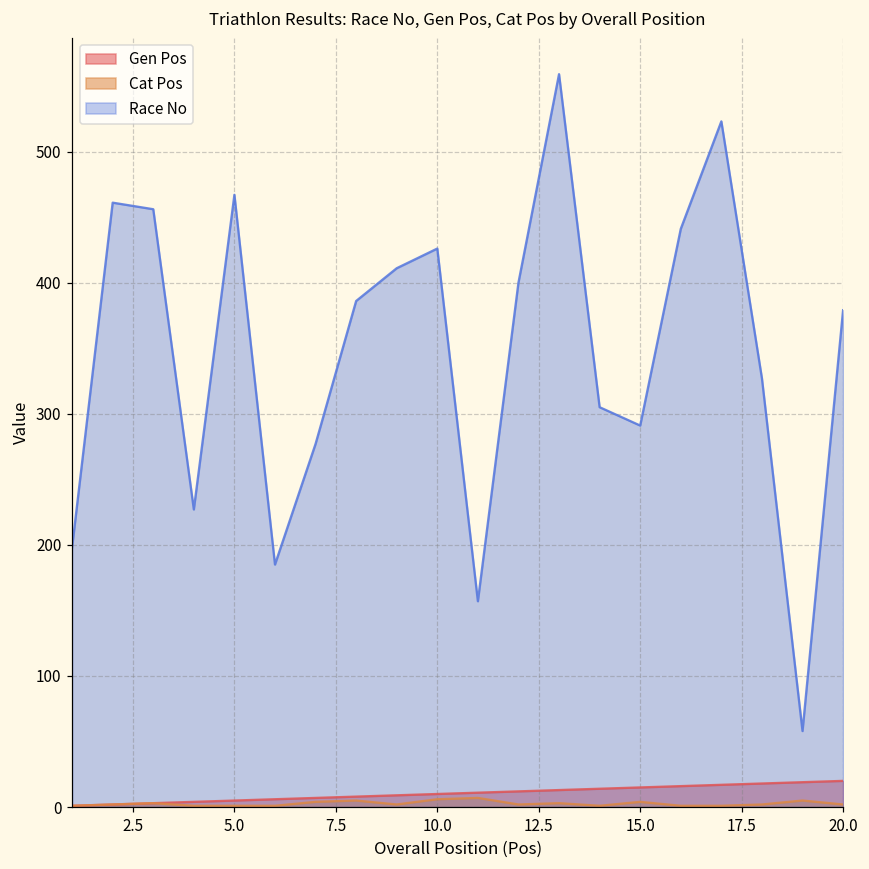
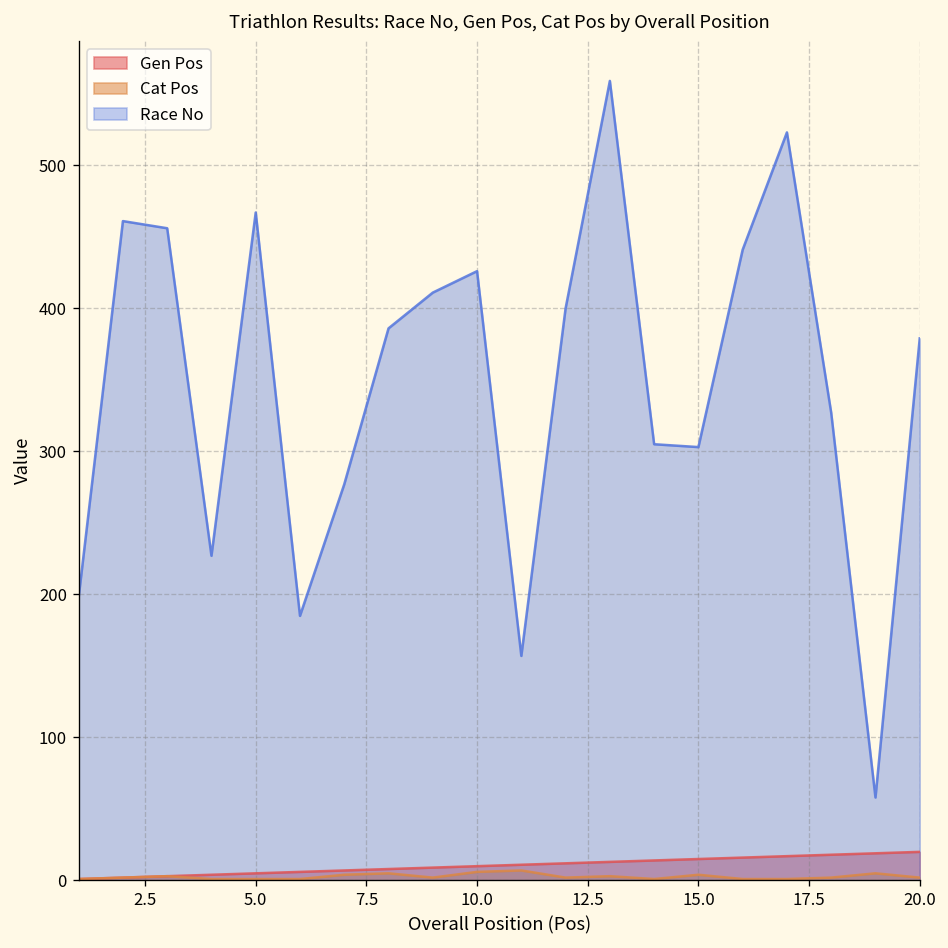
Race No, 15.0: 291 -> 303
